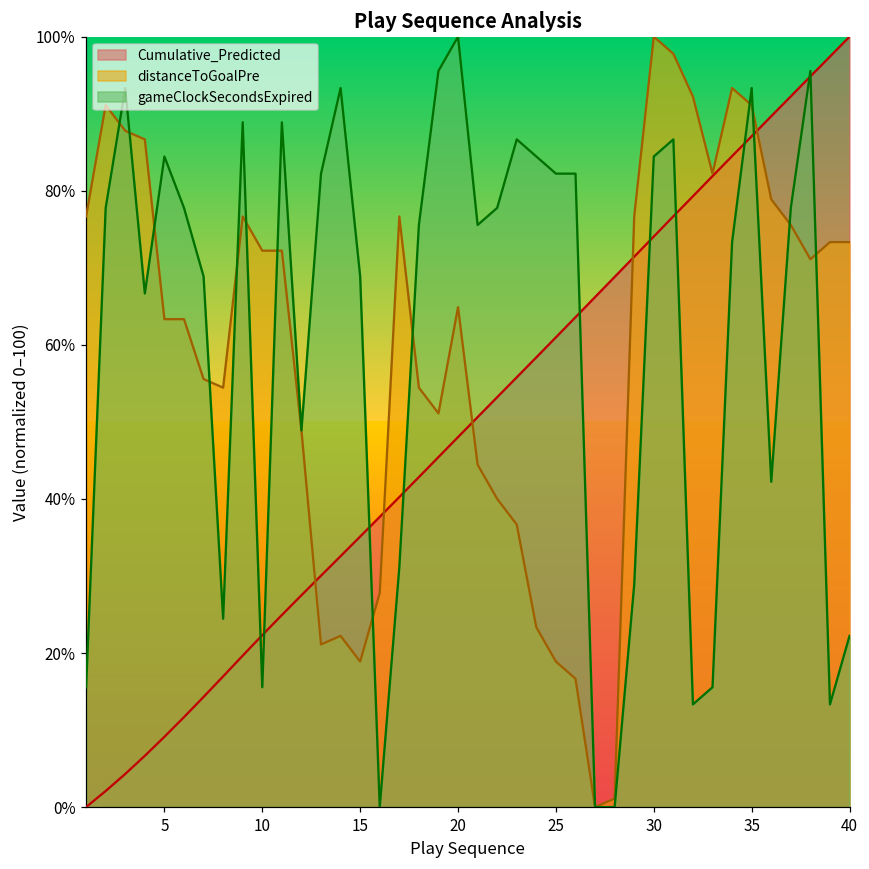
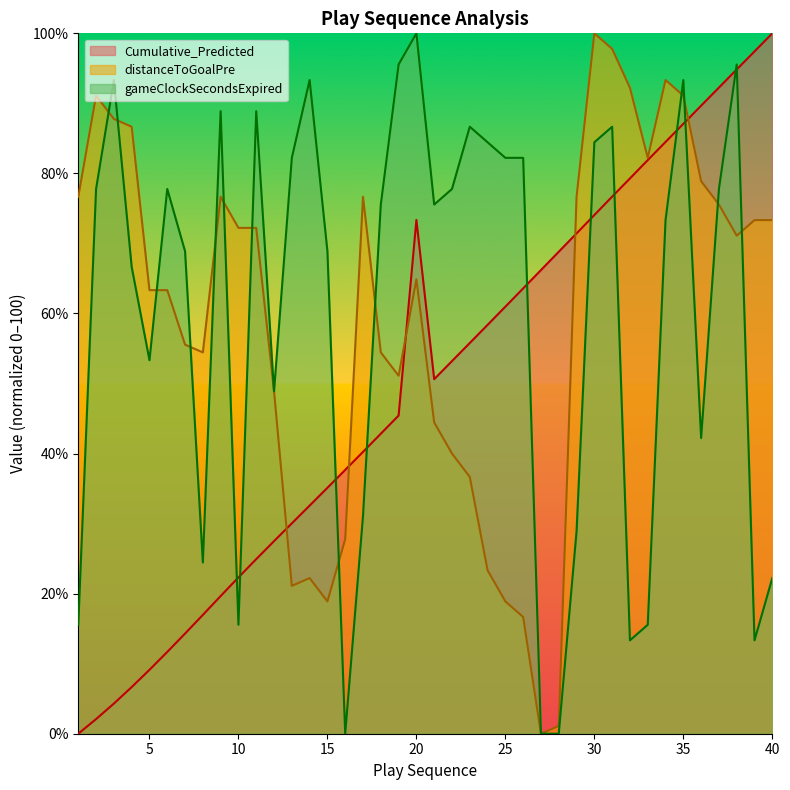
gameClockSecondsExpired, 5: 84% -> 53%
Cumulative_Predicted, 20: 48% -> 73%
